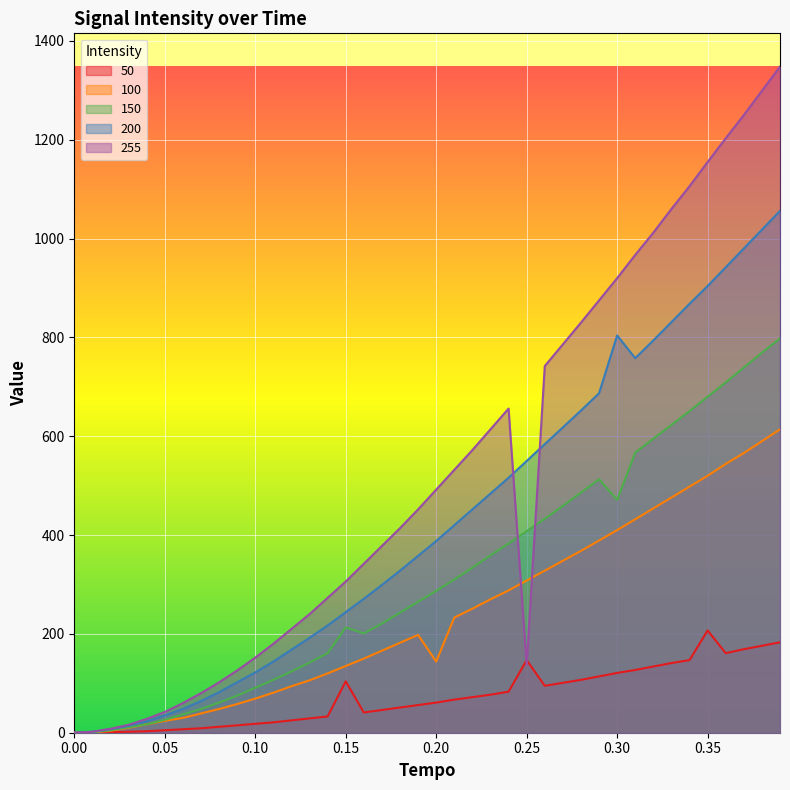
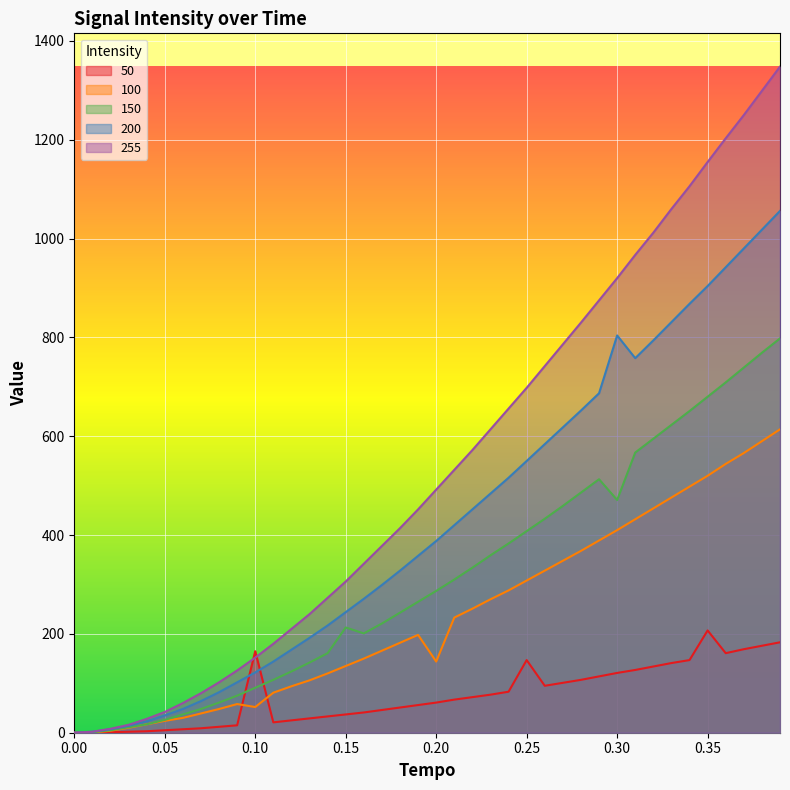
50, 0.10: 20 -> 170
100, 0.10: 70 -> 50
50, 0.15: 100 -> 40
255, 0.25: 140 -> 700
